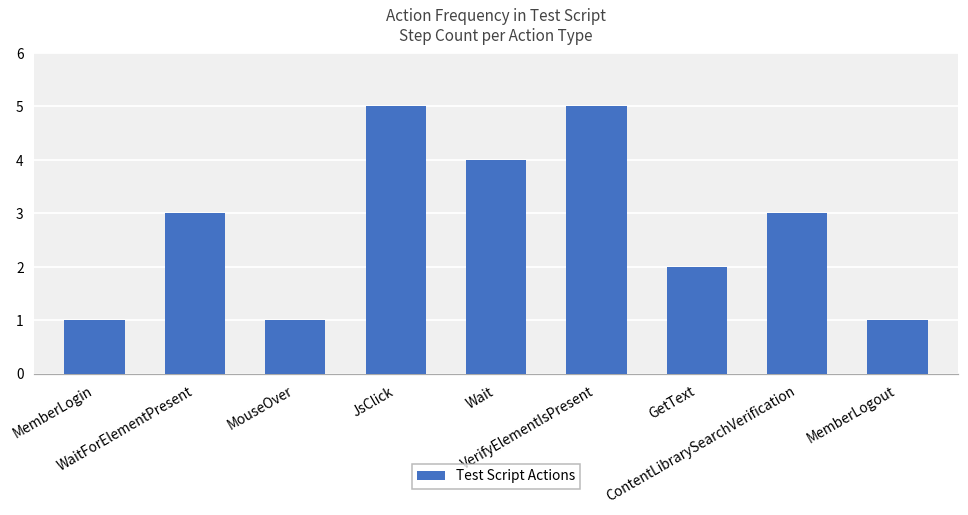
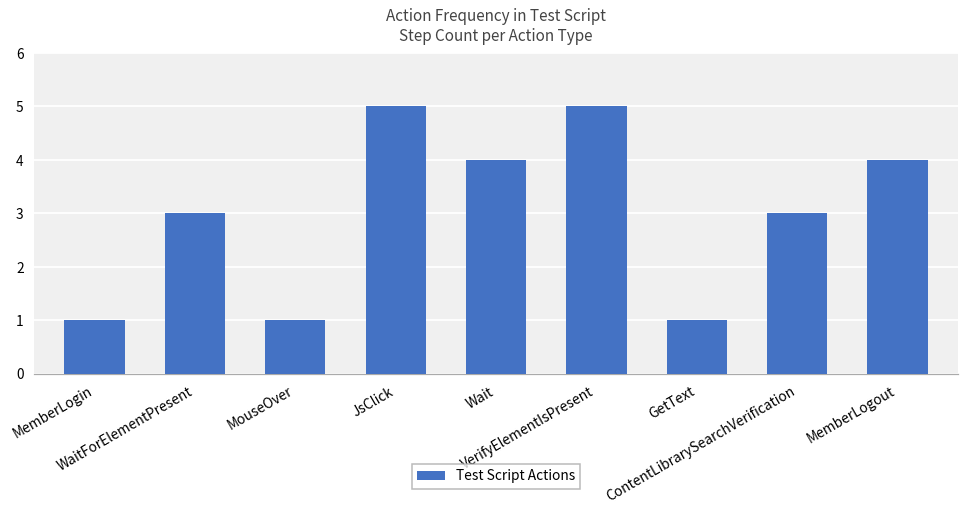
GetText: 2 -> 1
MemberLogout: 1 -> 4
